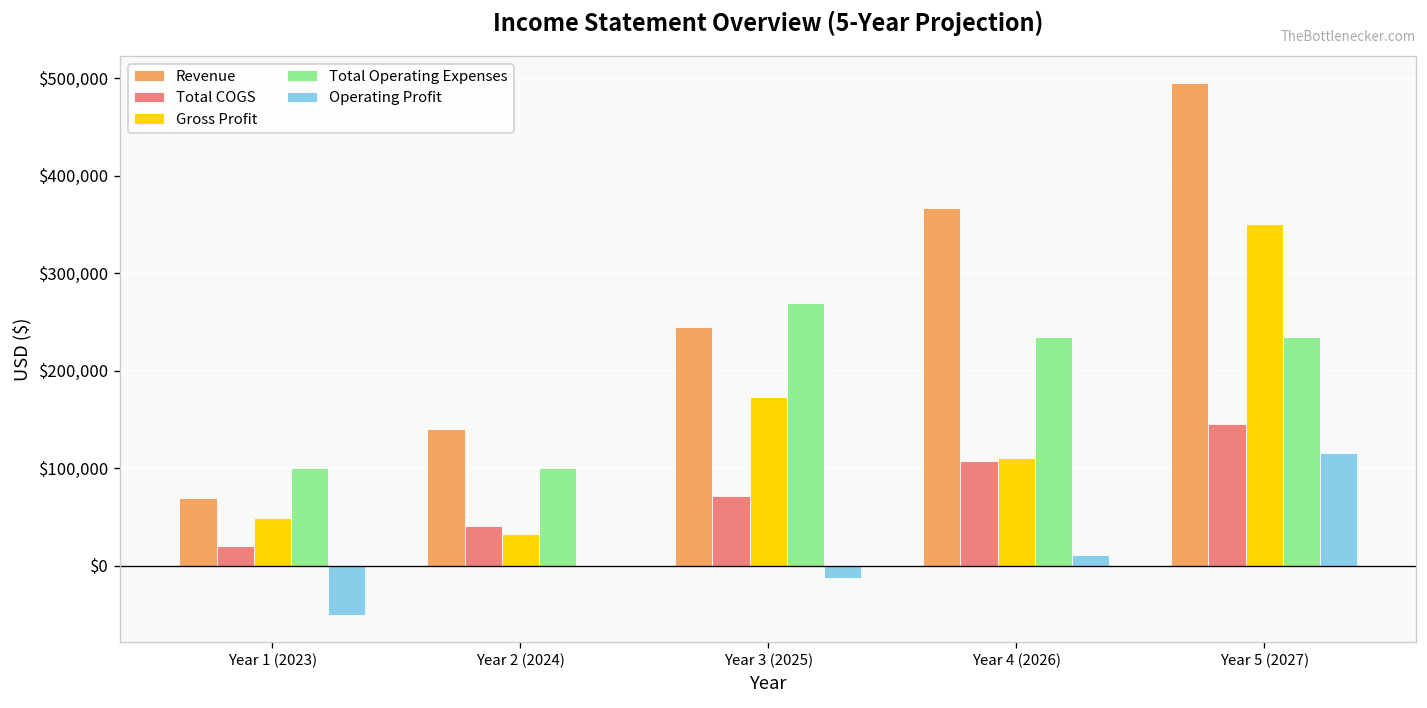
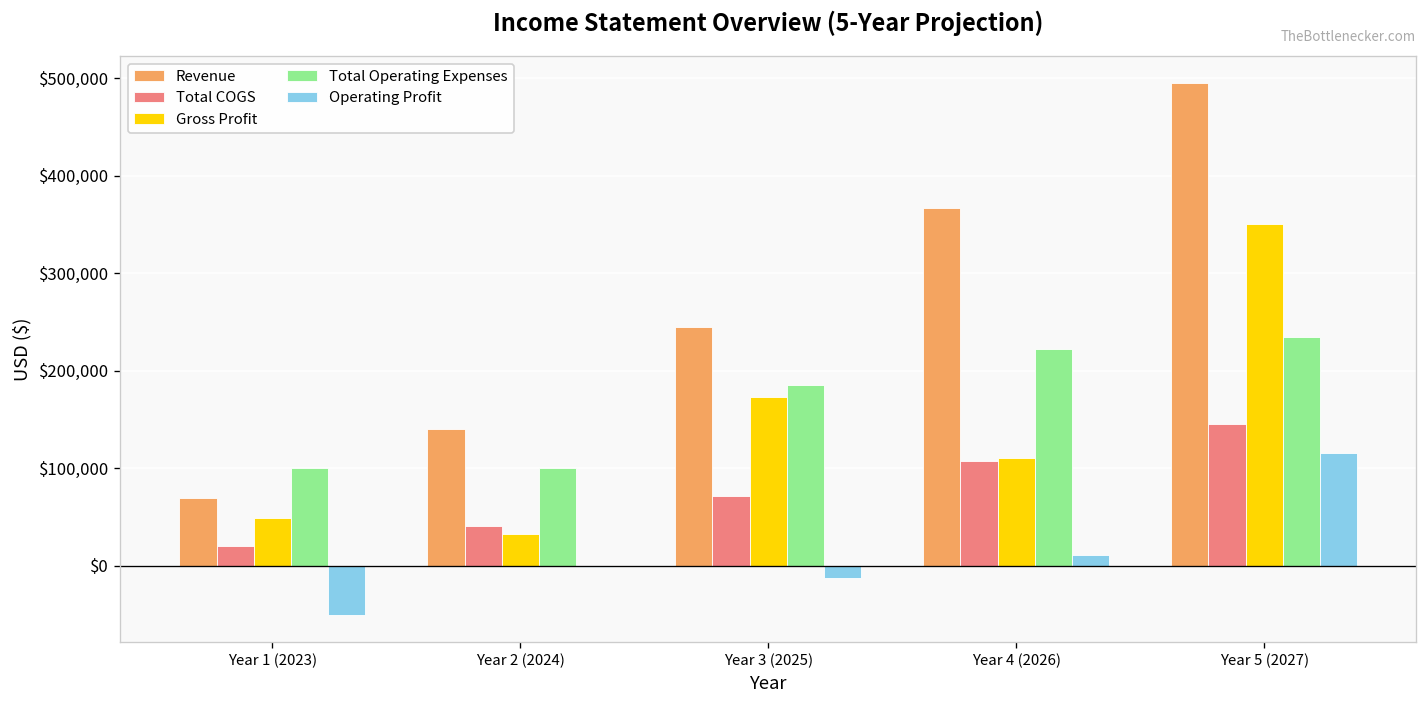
Total Operating Expenses, Year 3 (2025): $270,000 -> $190,000
Total Operating Expenses, Year 4 (2026): $240,000 -> $220,000
